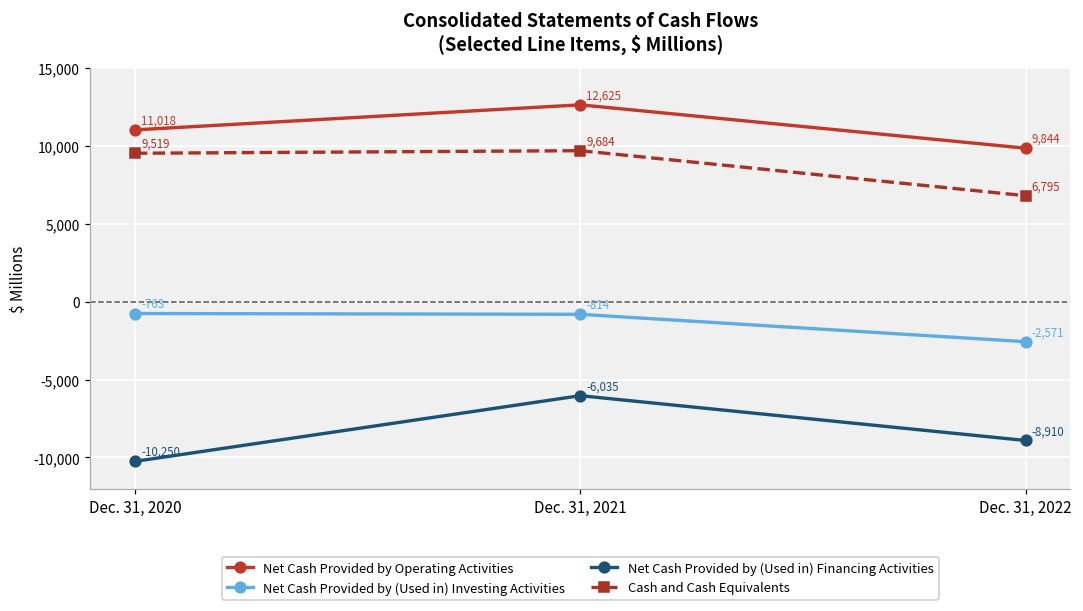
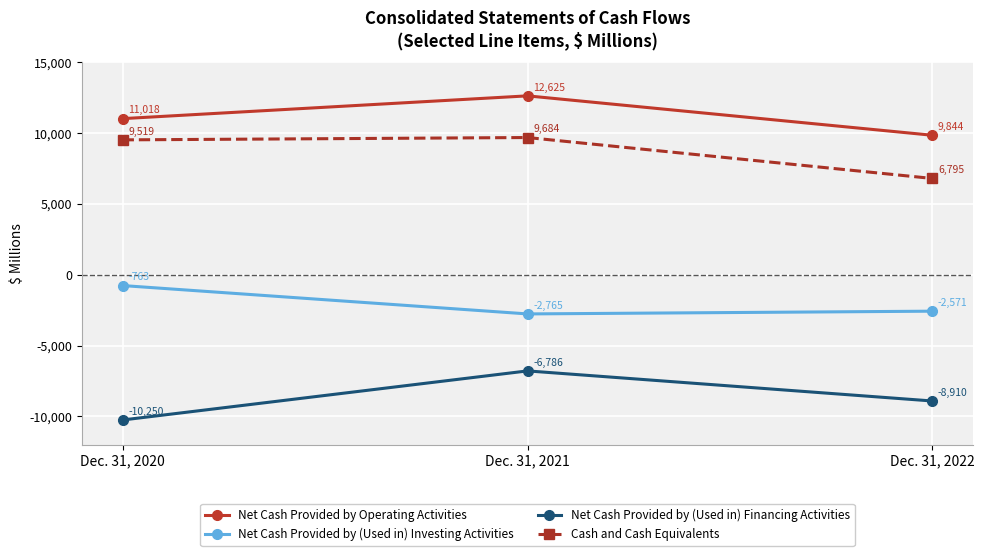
Net Cash Provided by (Used in) Investing Activities, Dec. 31, 2021: -814 -> -2,765
Net Cash Provided by (Used in) Financing Activities, Dec. 31, 2021: -6,035 -> -6,786
